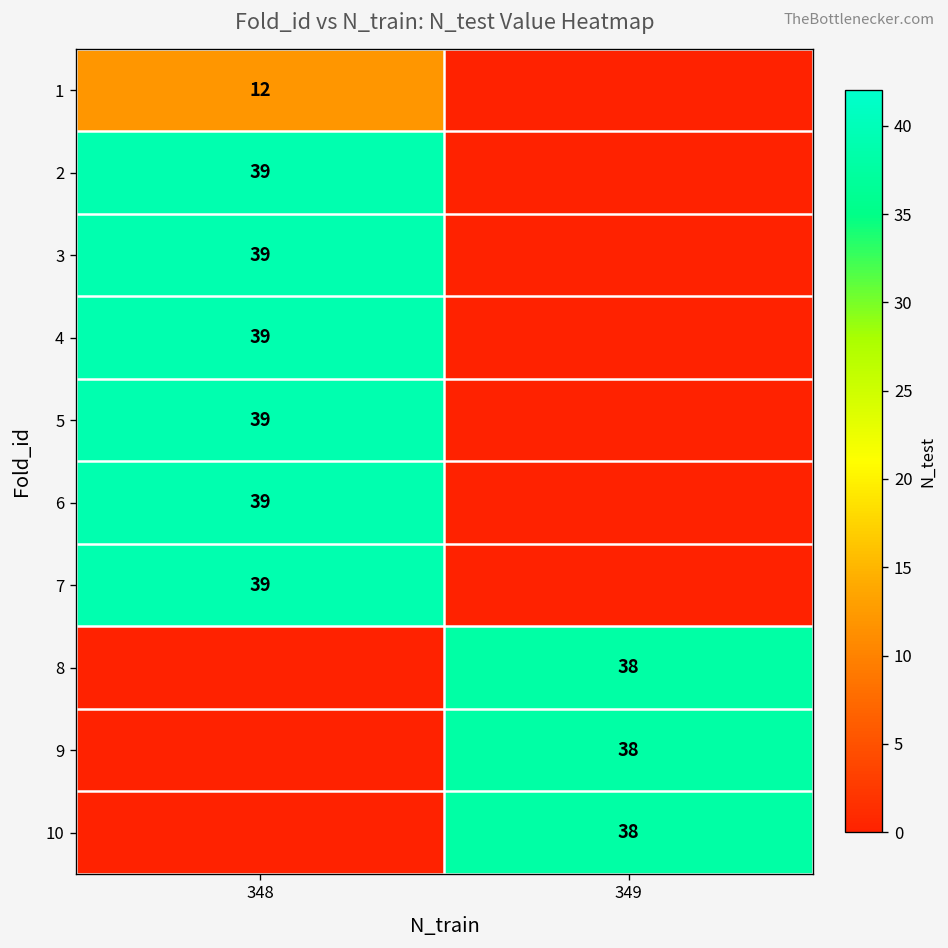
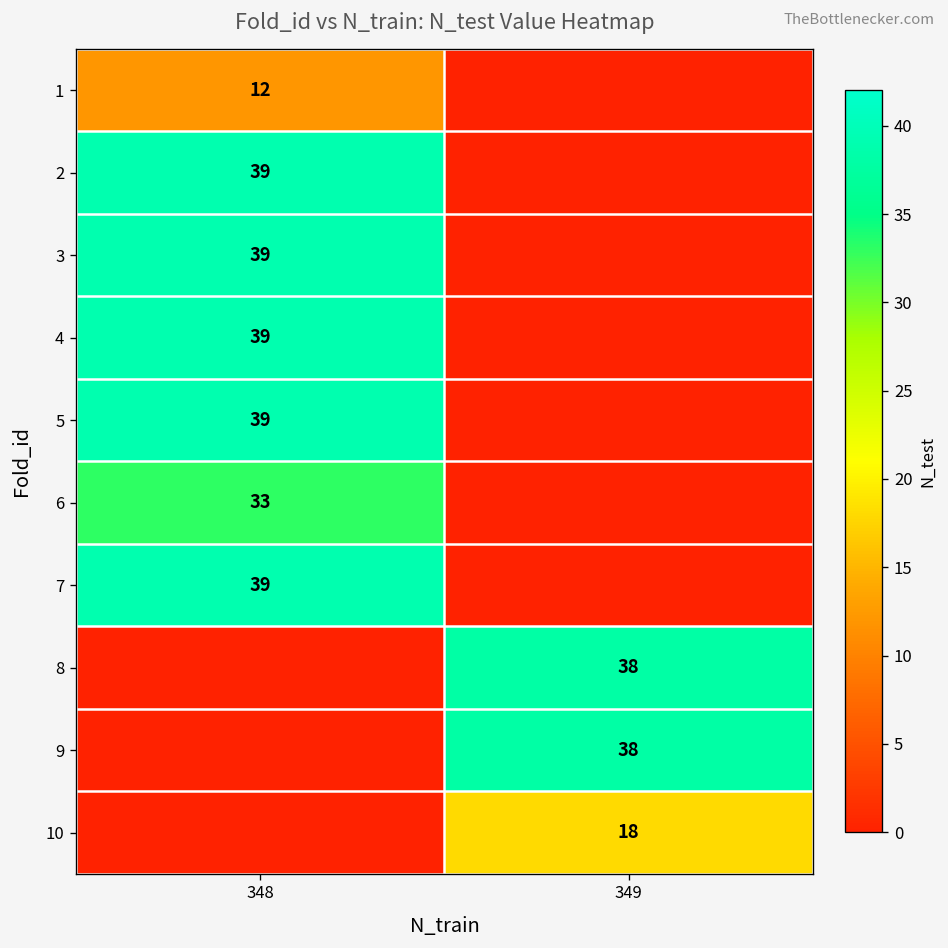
6, 348: 39 -> 33
10, 349: 38 -> 18
